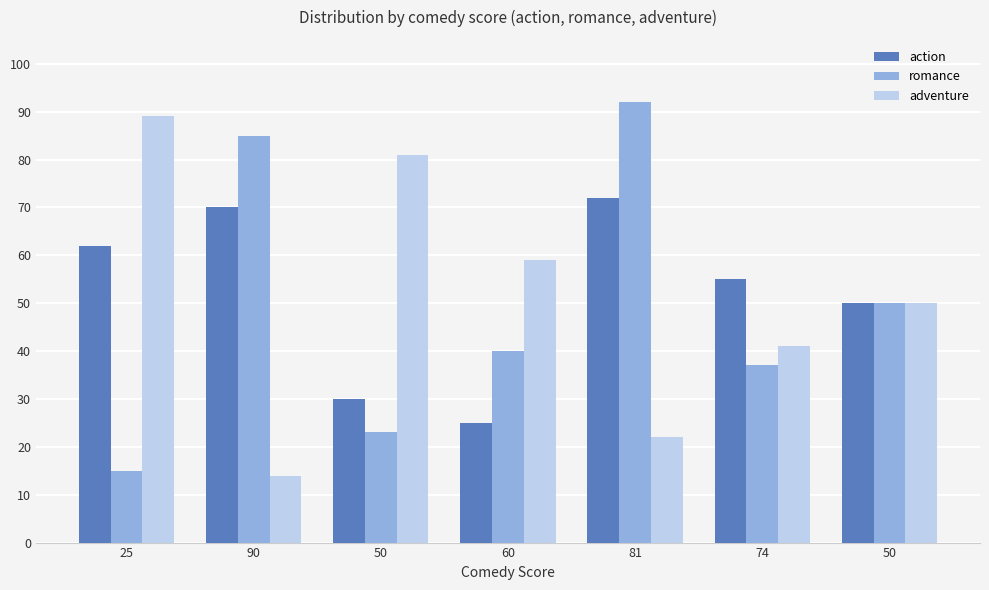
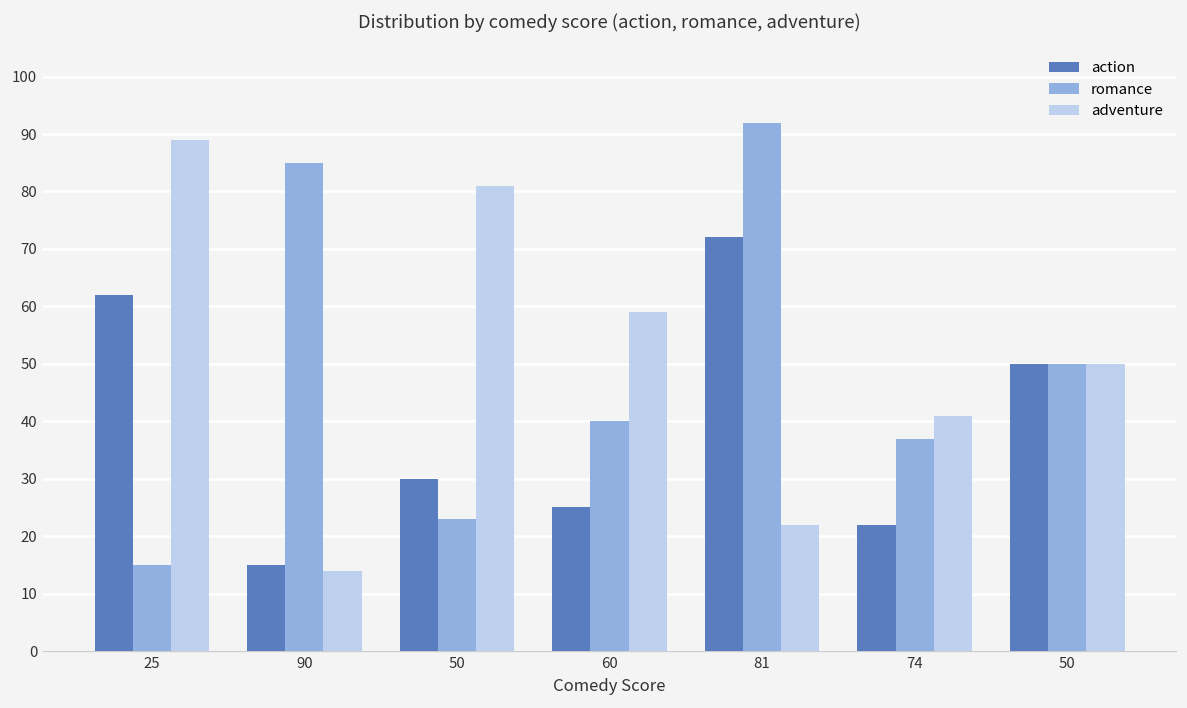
action, 90: 70 -> 15
action, 74: 55 -> 22
